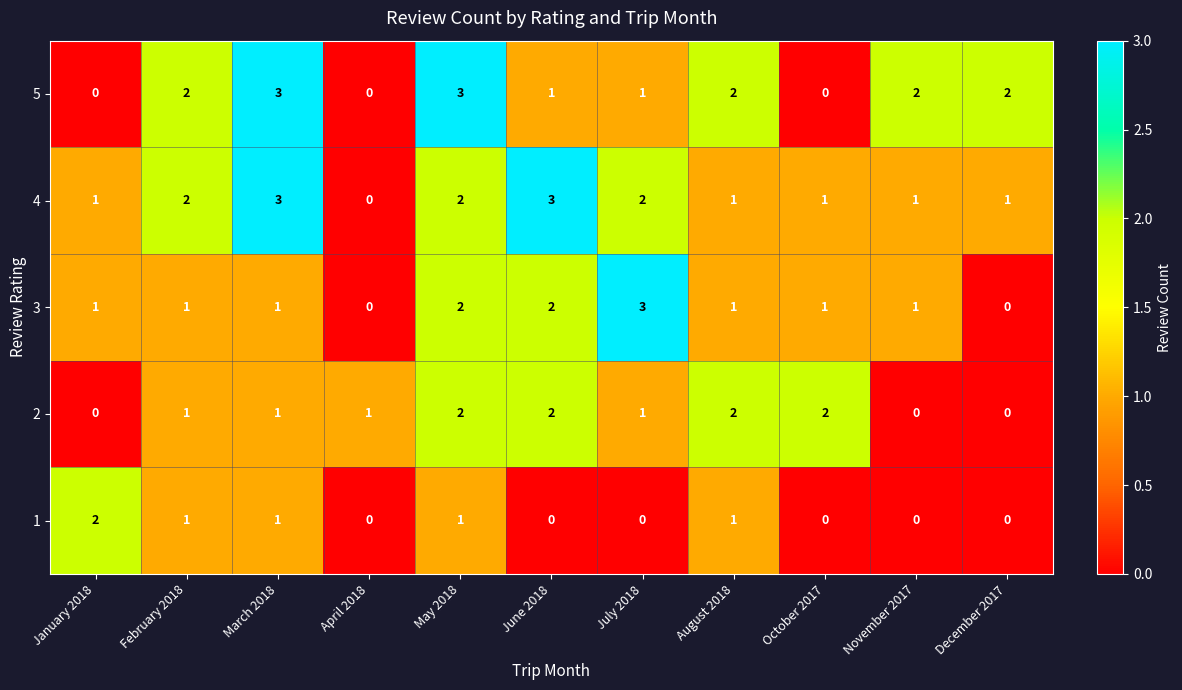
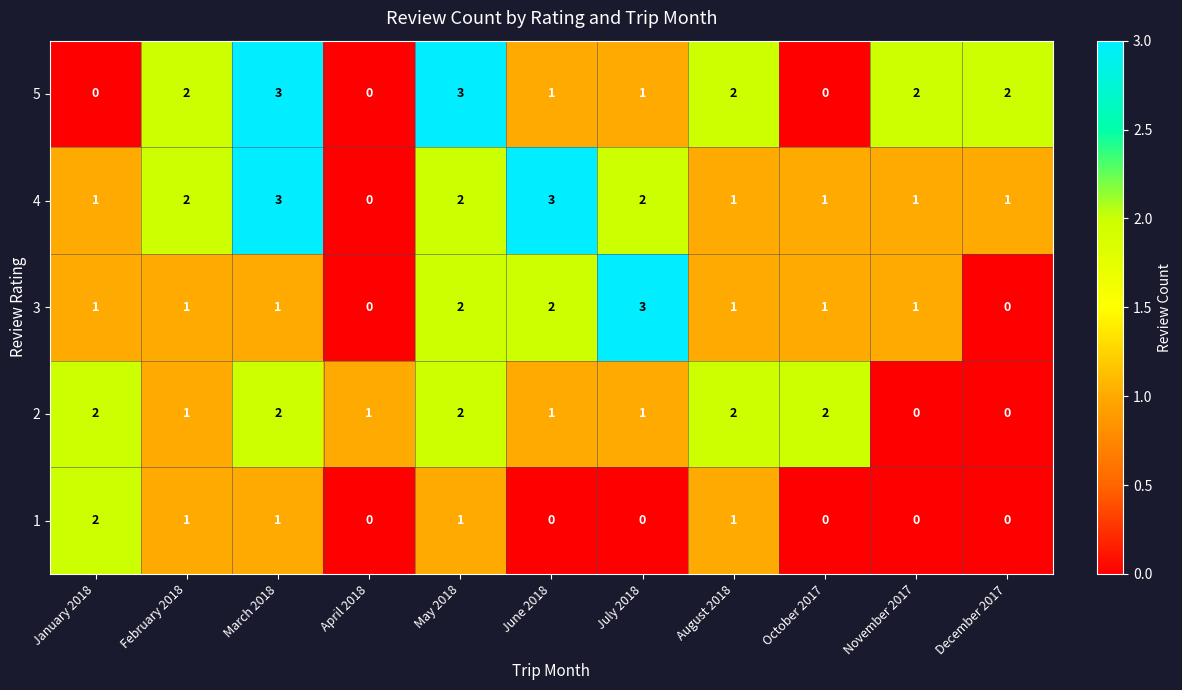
2, January 2018: 0 -> 2
2, March 2018: 1 -> 2
2, June 2018: 2 -> 1
